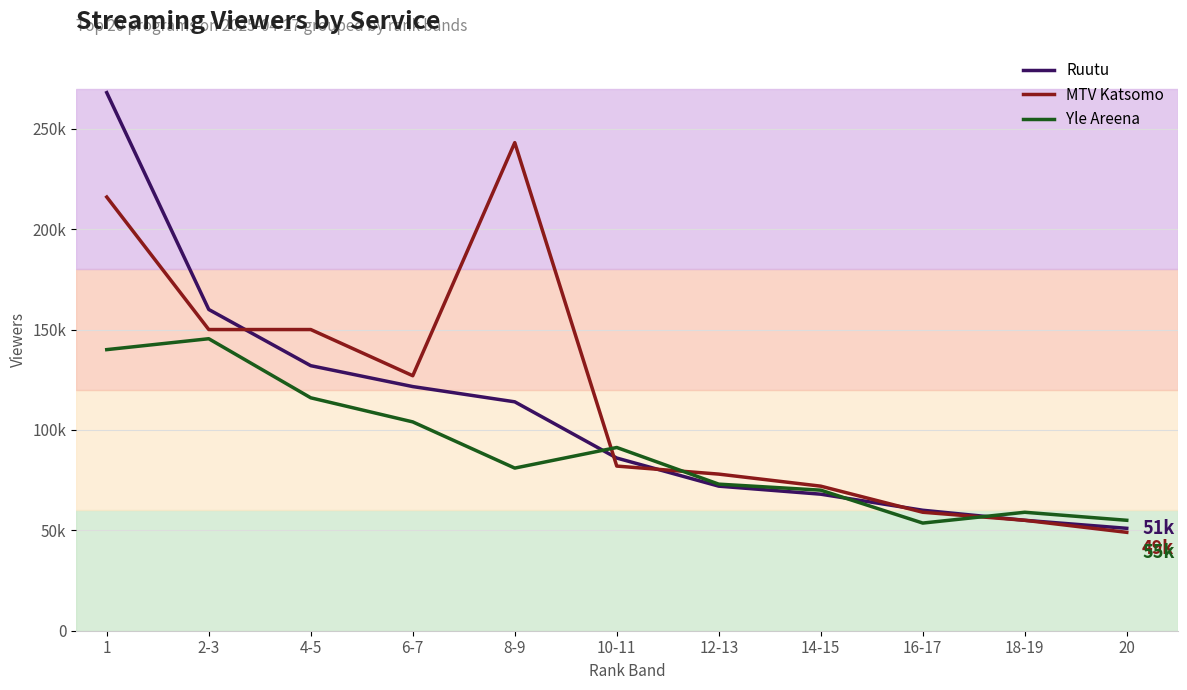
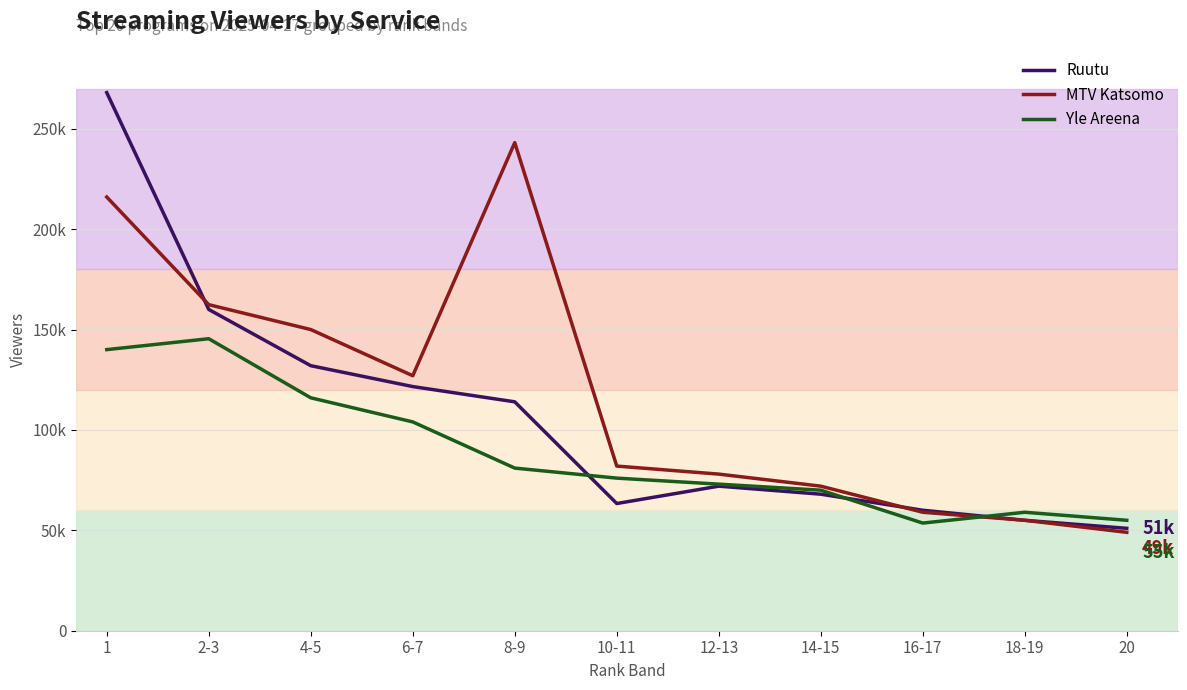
MTV Katsomo, 2-3: 150000 -> 162000
Ruutu, 10-11: 86000 -> 63000
Yle Areena, 10-11: 91000 -> 76000
